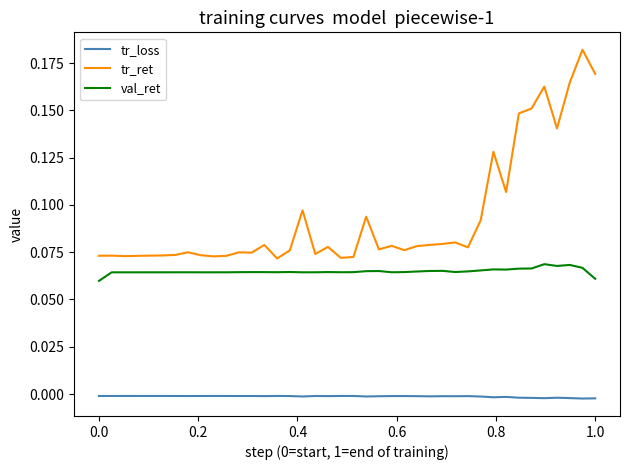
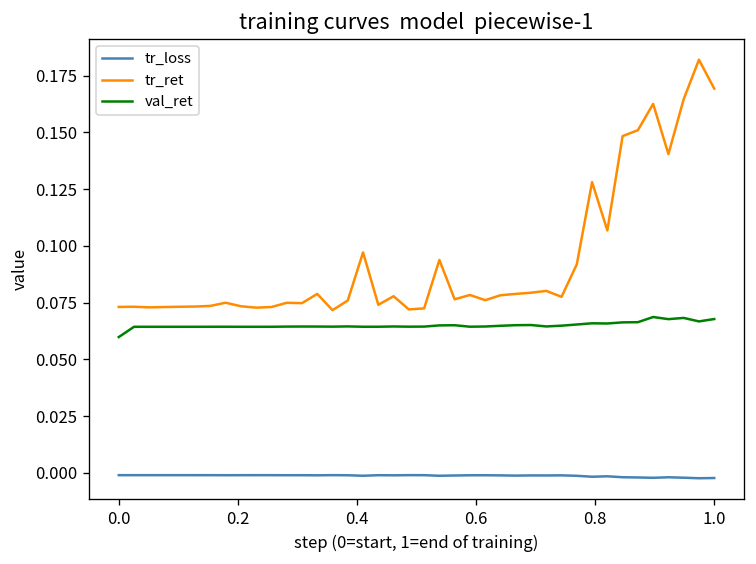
val_ret, 1.0: 0.061 -> 0.068
